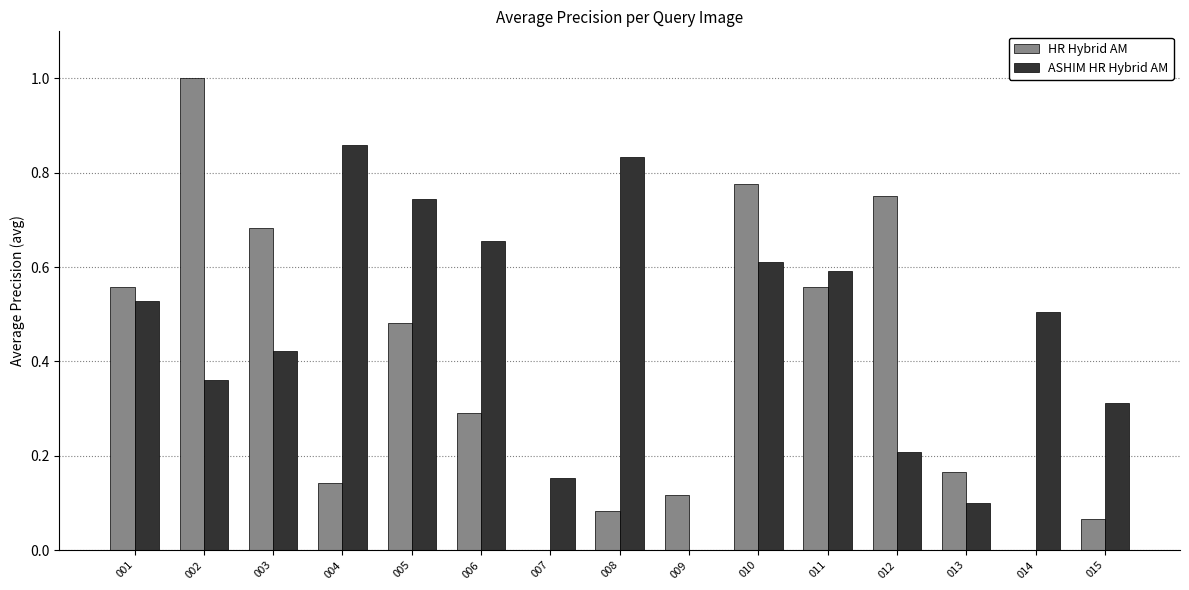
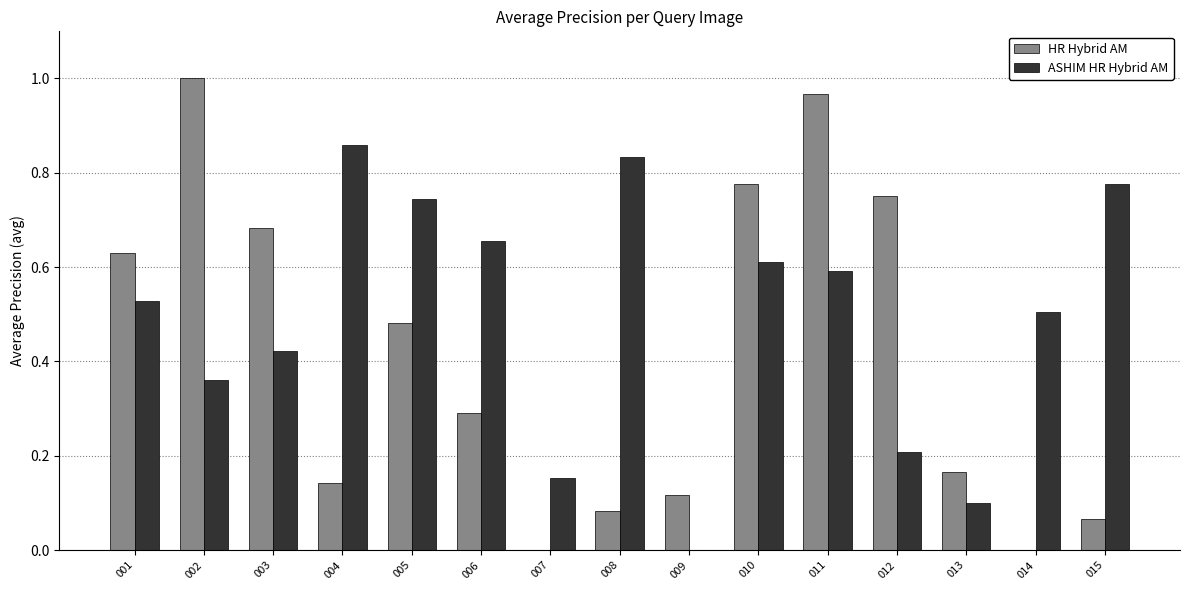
HR Hybrid AM, 001: 0.56 -> 0.63
HR Hybrid AM, 011: 0.56 -> 0.97
ASHIM HR Hybrid AM, 015: 0.31 -> 0.78
